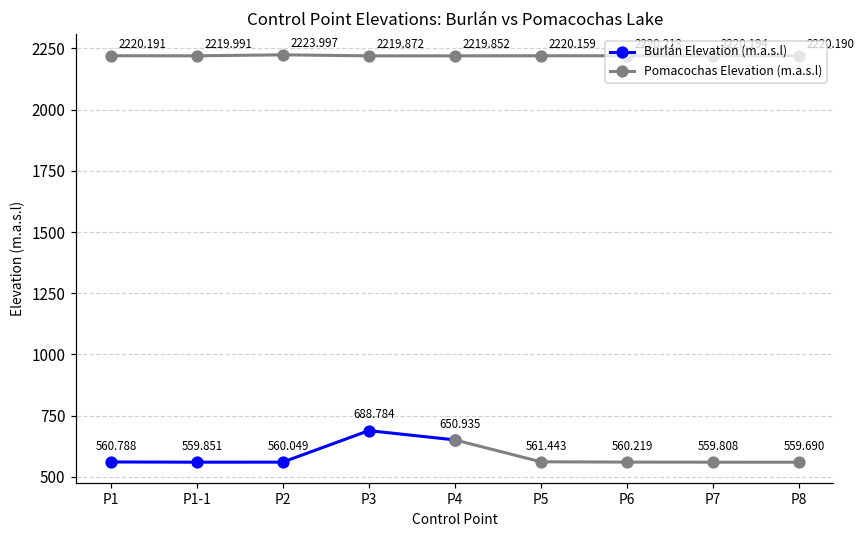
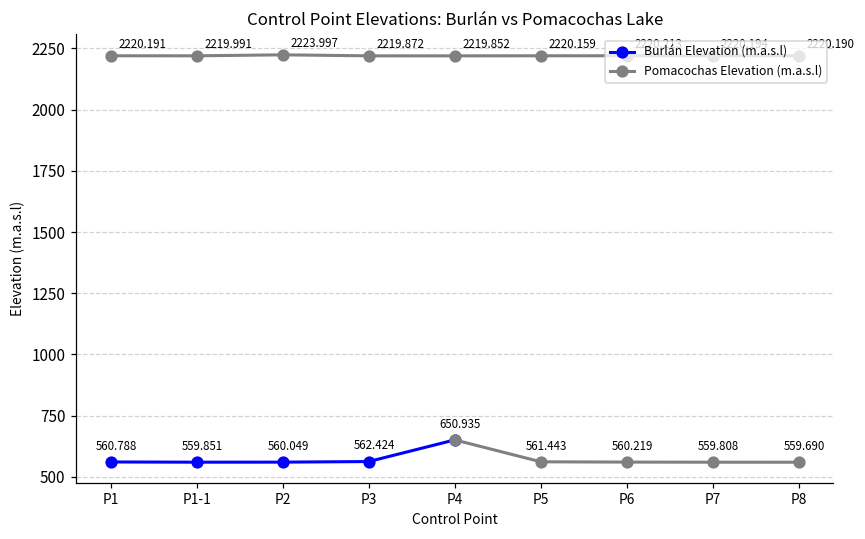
Burlán Elevation (m.a.s.l), P3: 688.784 -> 562.424
